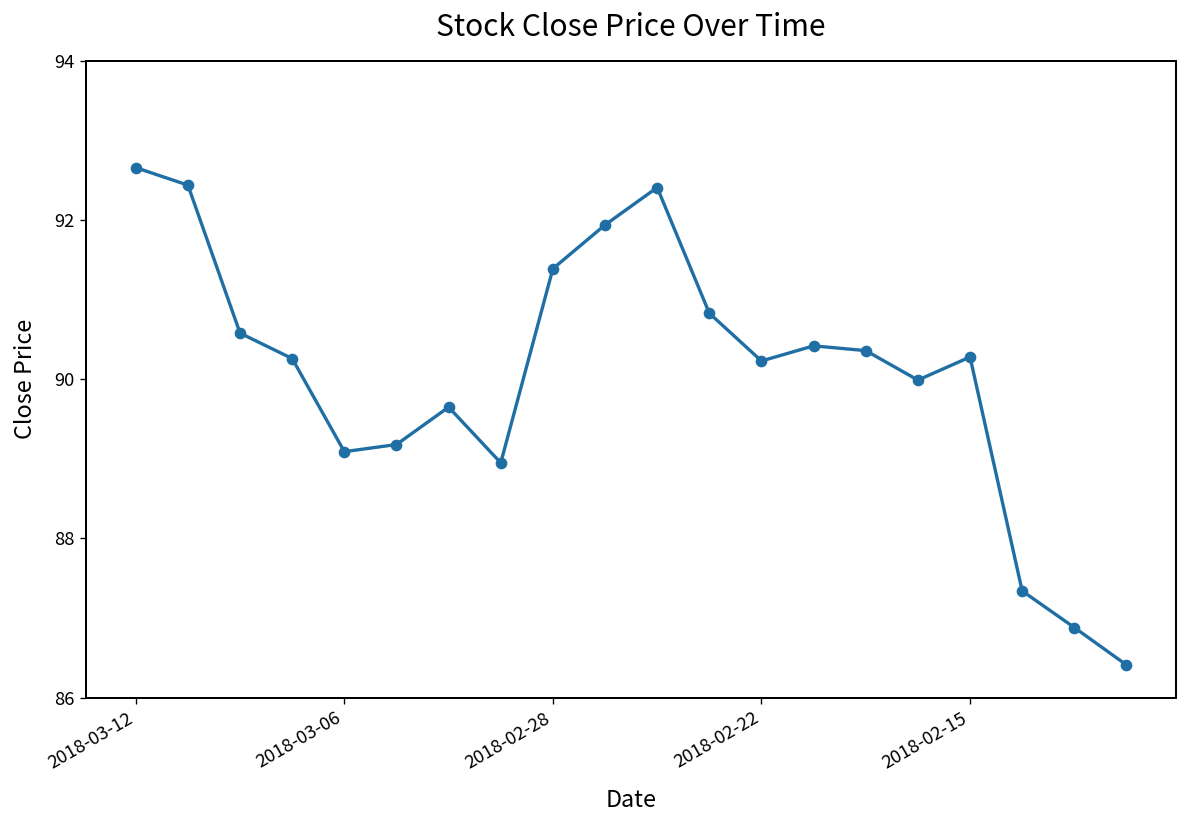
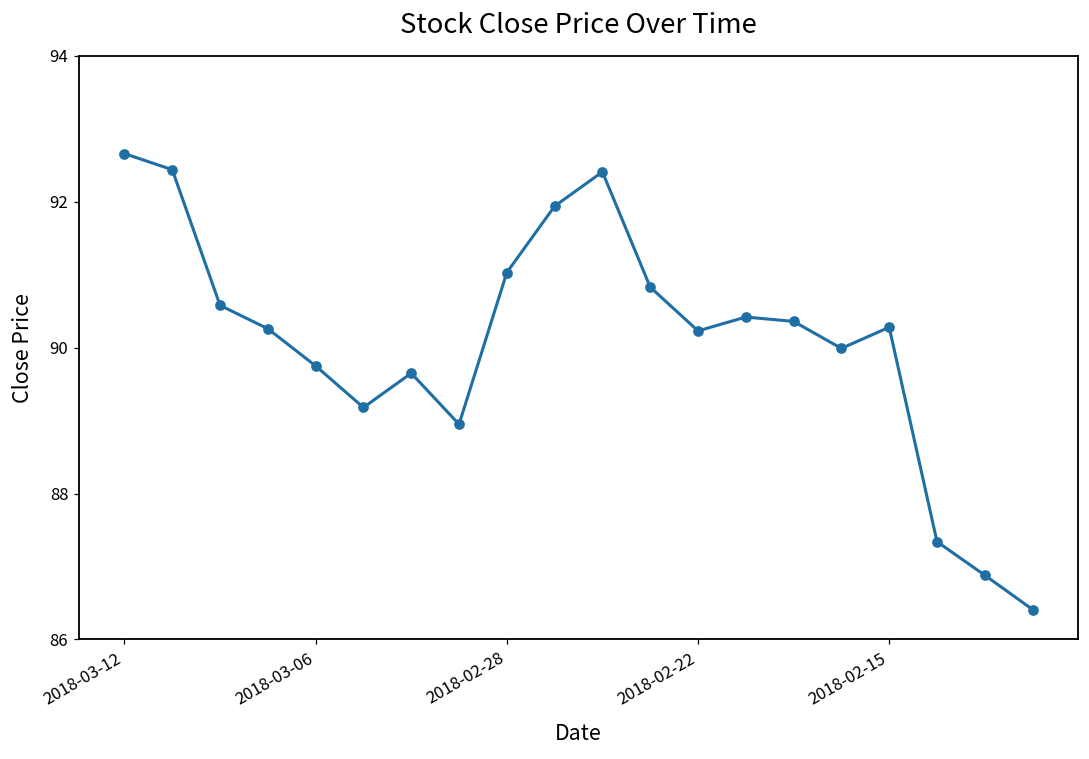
2018-03-06: 89.1 -> 89.8
2018-02-28: 91.4 -> 91.0
